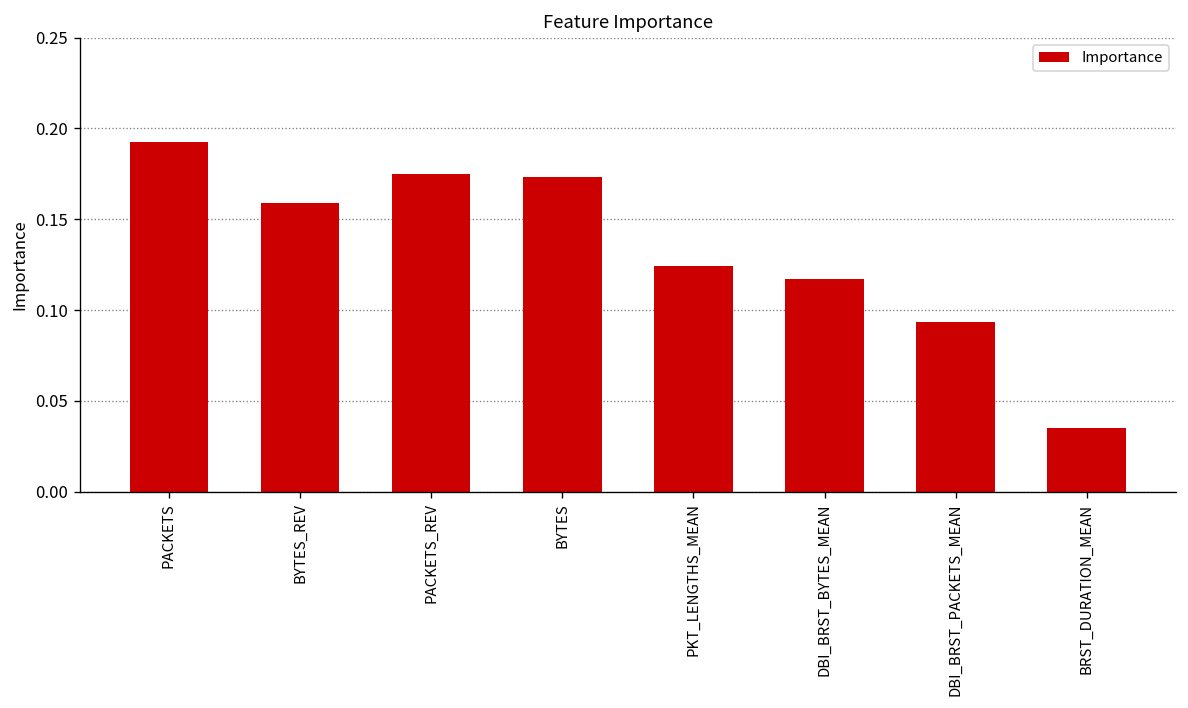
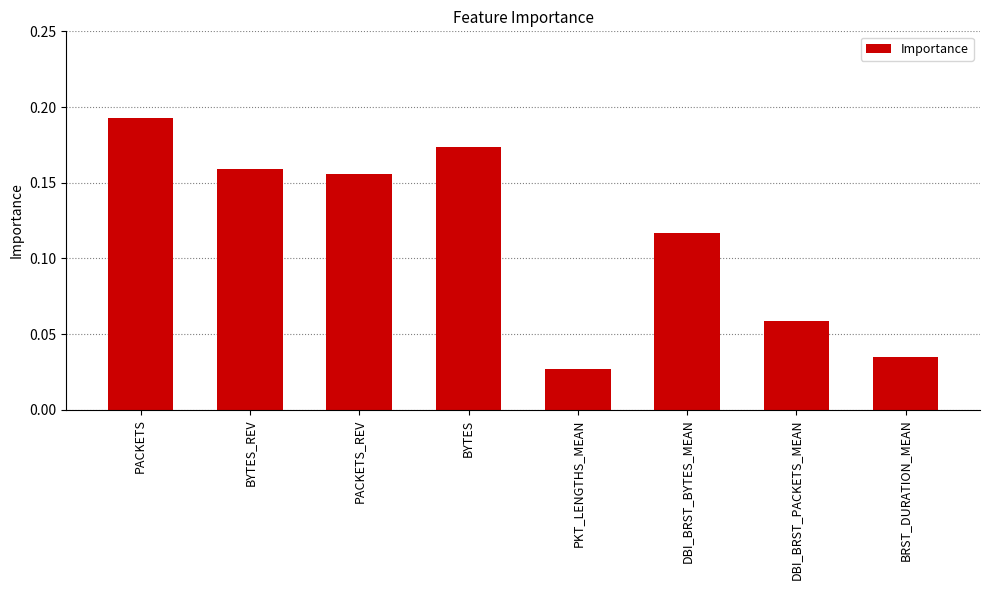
PACKETS_REV: 0.175 -> 0.155
PKT_LENGTHS_MEAN: 0.124 -> 0.027
DBI_BRST_PACKETS_MEAN: 0.094 -> 0.059
